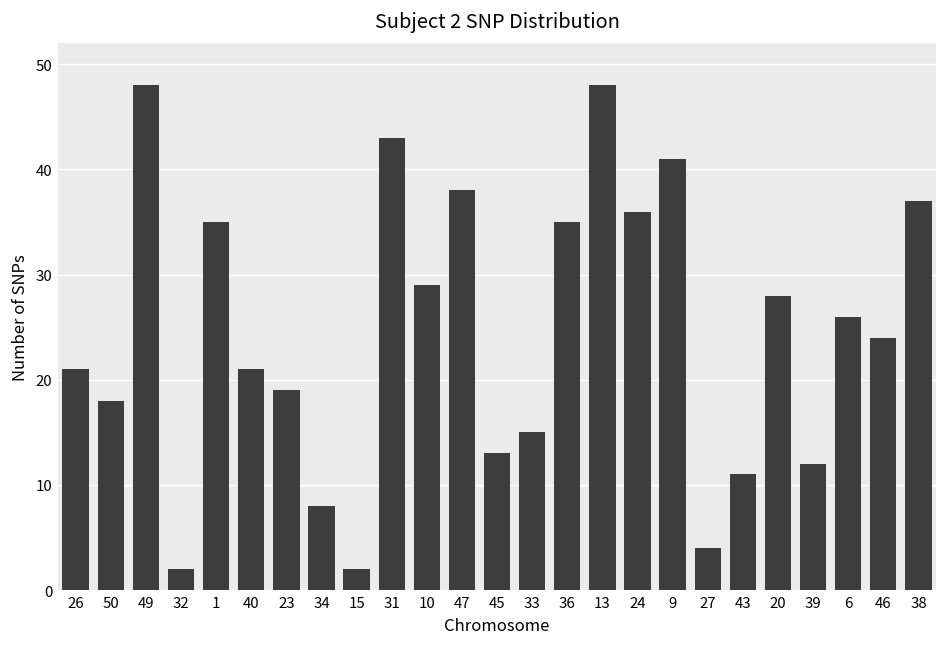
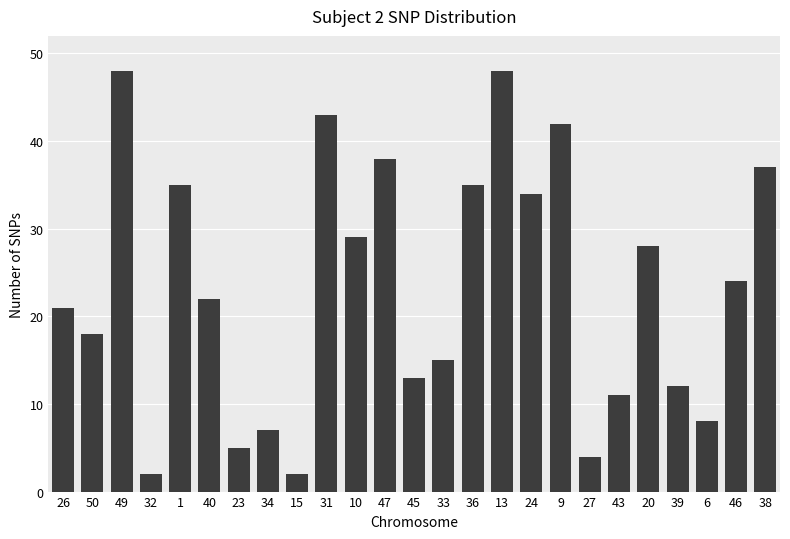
40: 21 -> 22
23: 19 -> 5
34: 8 -> 7
24: 36 -> 34
9: 41 -> 42
6: 26 -> 8
